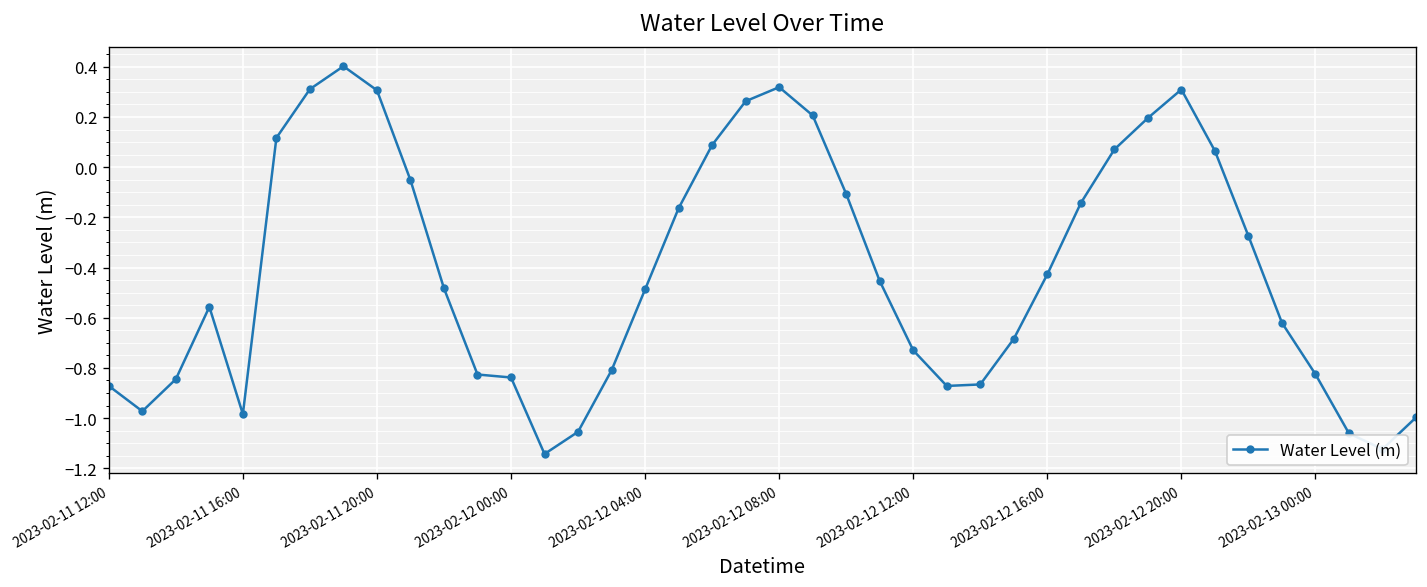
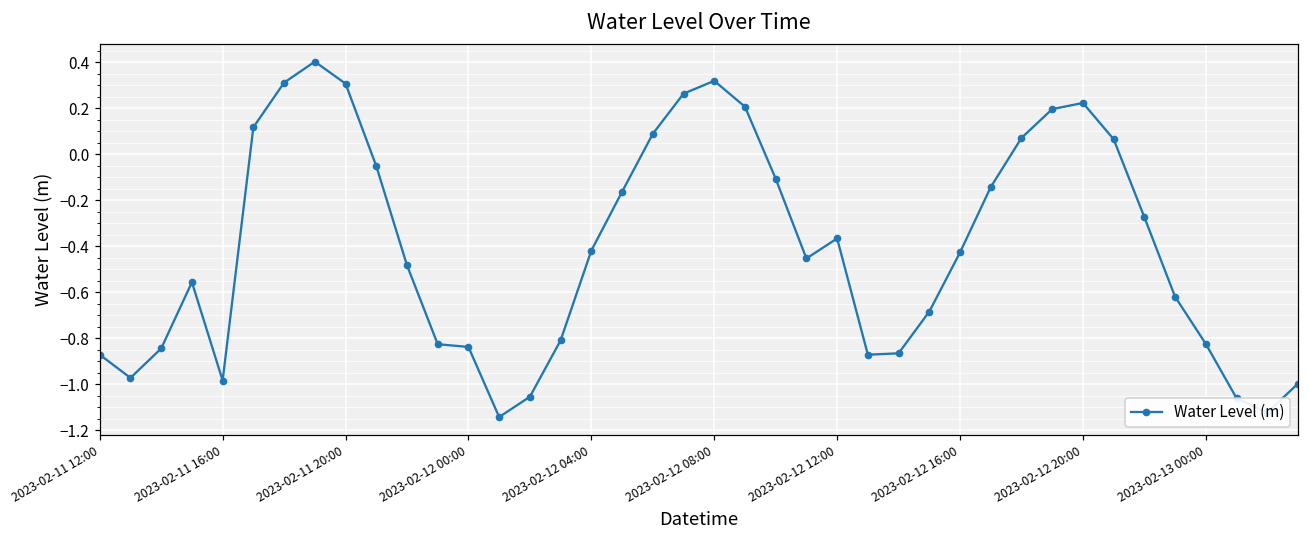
2023-02-12 04:00: -0.49 -> -0.42
2023-02-12 12:00: -0.73 -> -0.37
2023-02-12 20:00: 0.31 -> 0.22
